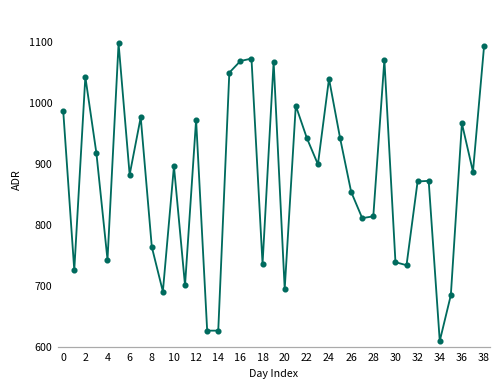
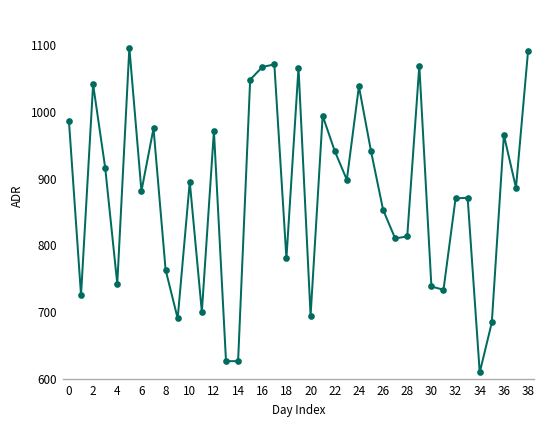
18: 740 -> 780
